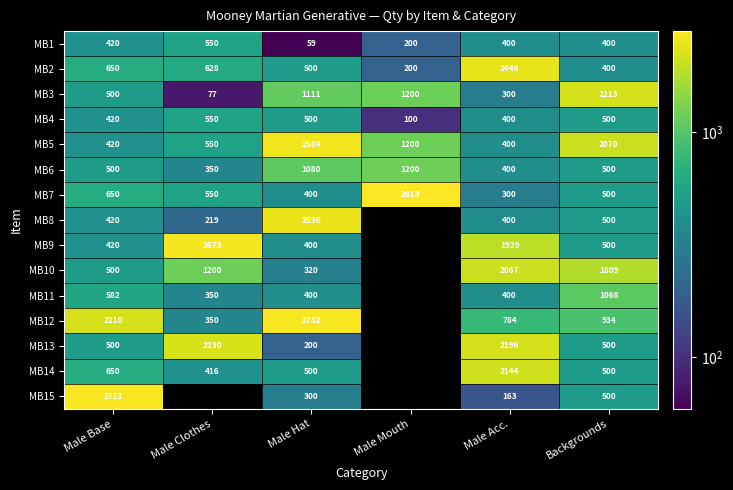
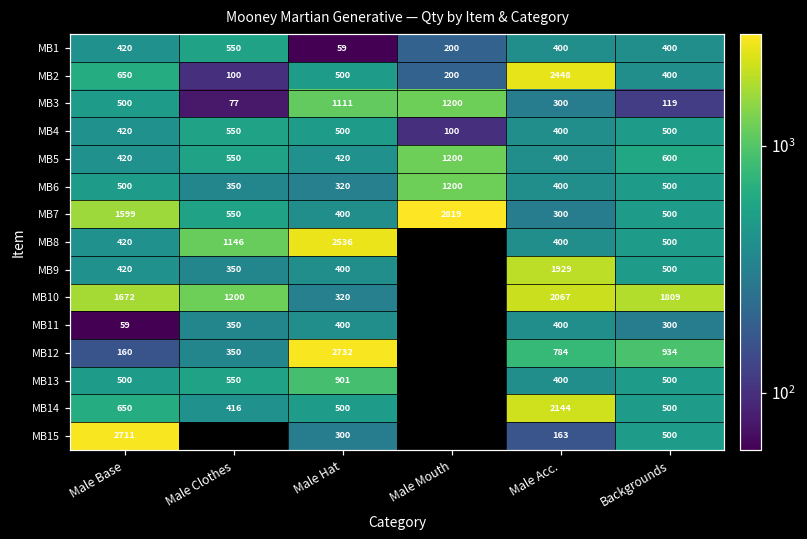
MB2, Male Clothes: 628 -> 100
MB3, Backgrounds: 2213 -> 119
MB5, Male Hat: 2584 -> 420
MB5, Backgrounds: 2070 -> 600
MB6, Male Hat: 1080 -> 320
MB7, Male Base: 650 -> 1599
MB8, Male Clothes: 219 -> 1146
MB9, Male Clothes: 2673 -> 350
MB10, Male Base: 500 -> 1672
MB11, Male Base: 582 -> 59
MB11, Backgrounds: 1068 -> 300
MB12, Male Base: 2210 -> 160
MB13, Male Clothes: 2230 -> 550
MB13, Male Hat: 200 -> 901
MB13, Male Acc.: 2196 -> 400
